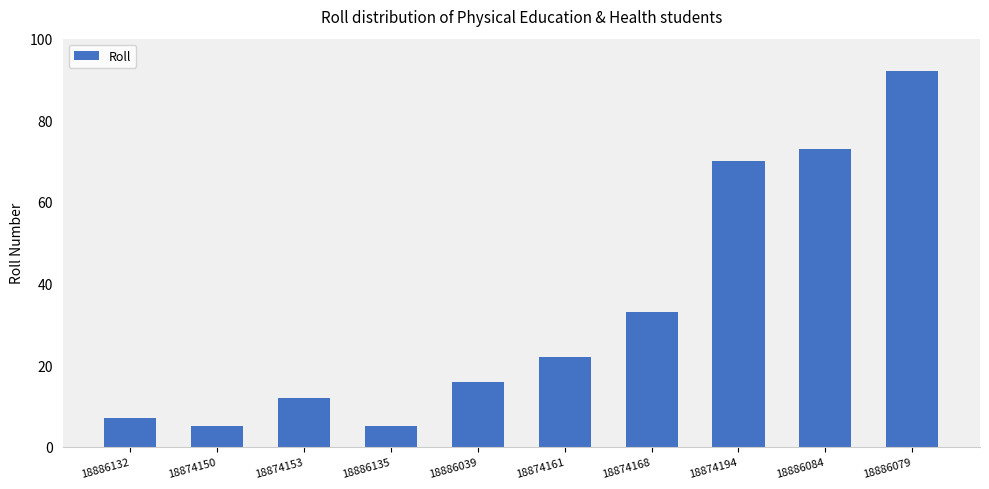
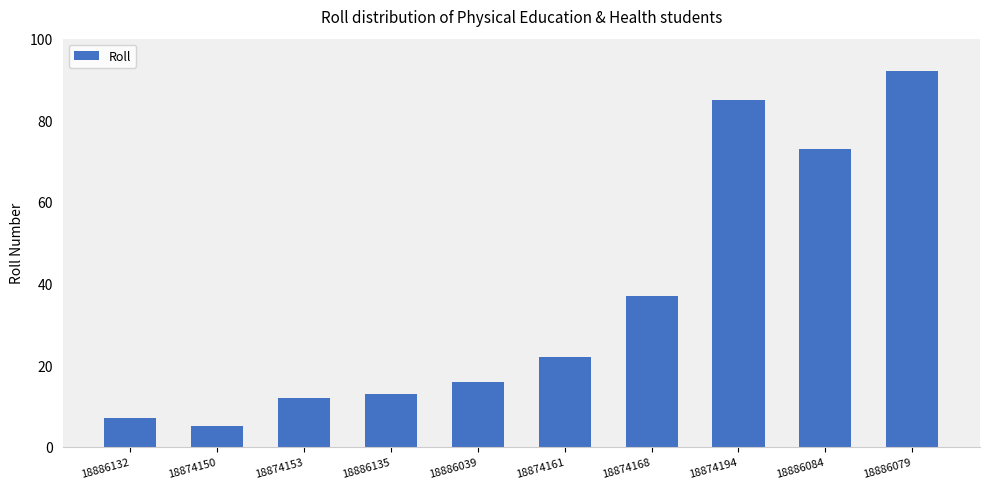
18886135: 5 -> 13
18874168: 33 -> 37
18874194: 70 -> 85
